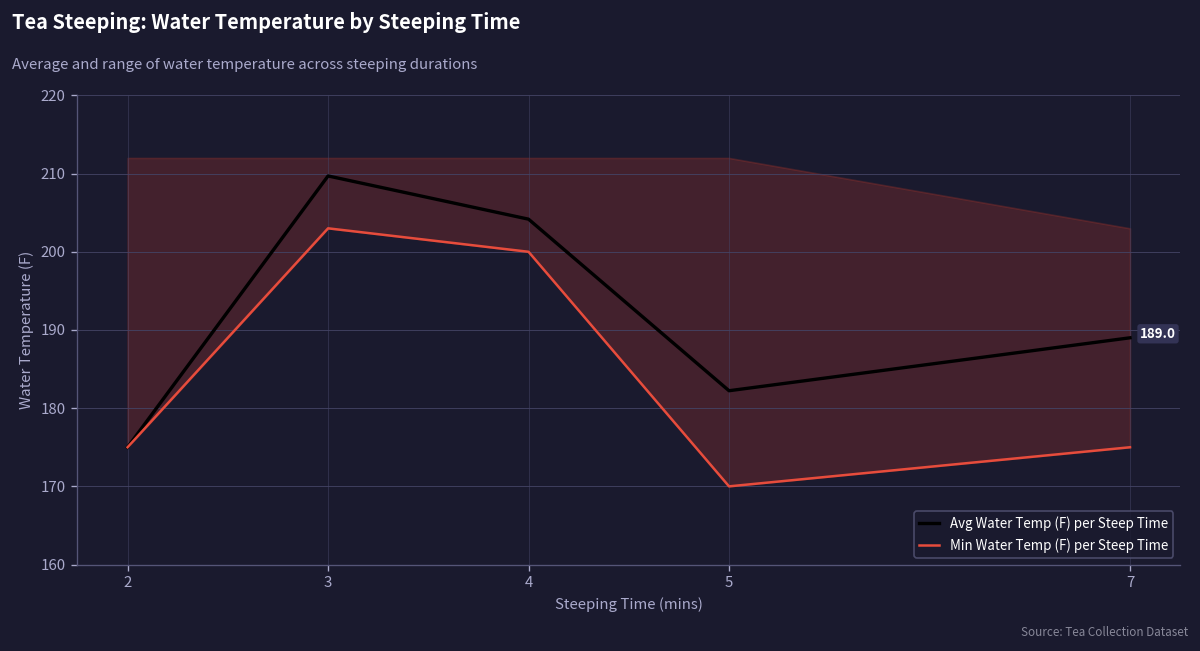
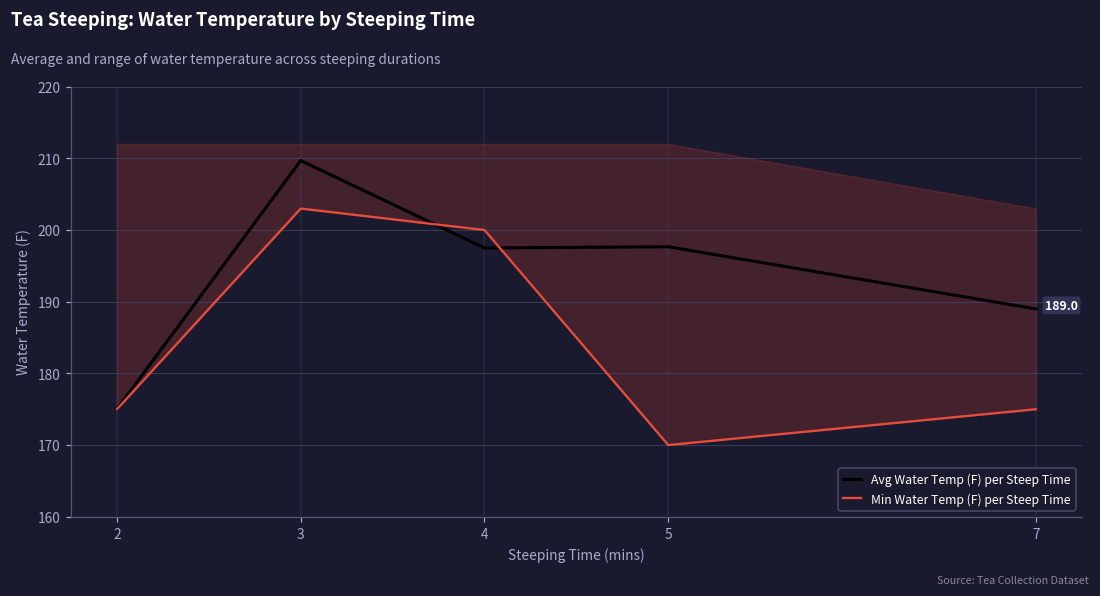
Avg Water Temp (F) per Steep Time, 4: 204 -> 198
Avg Water Temp (F) per Steep Time, 5: 182 -> 198
